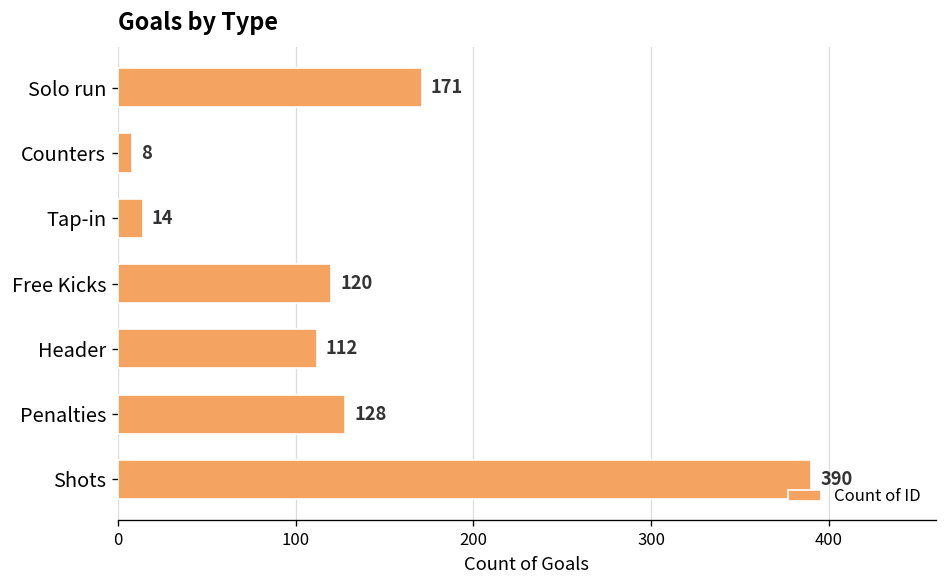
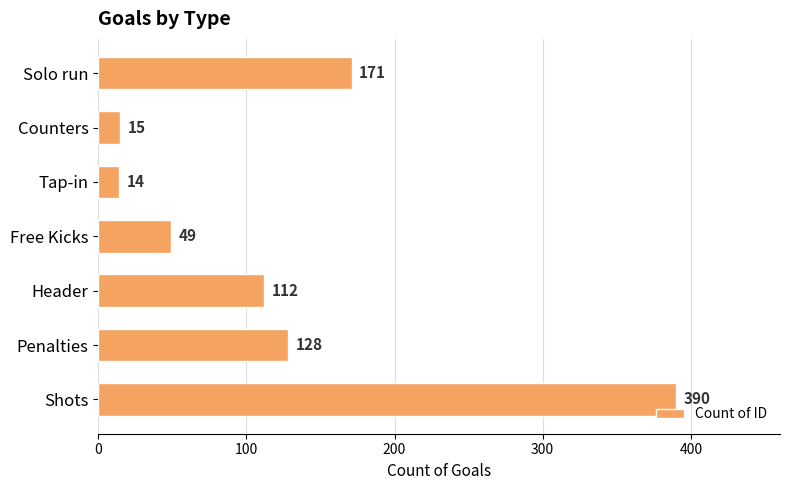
Counters: 8 -> 15
Free Kicks: 120 -> 49
